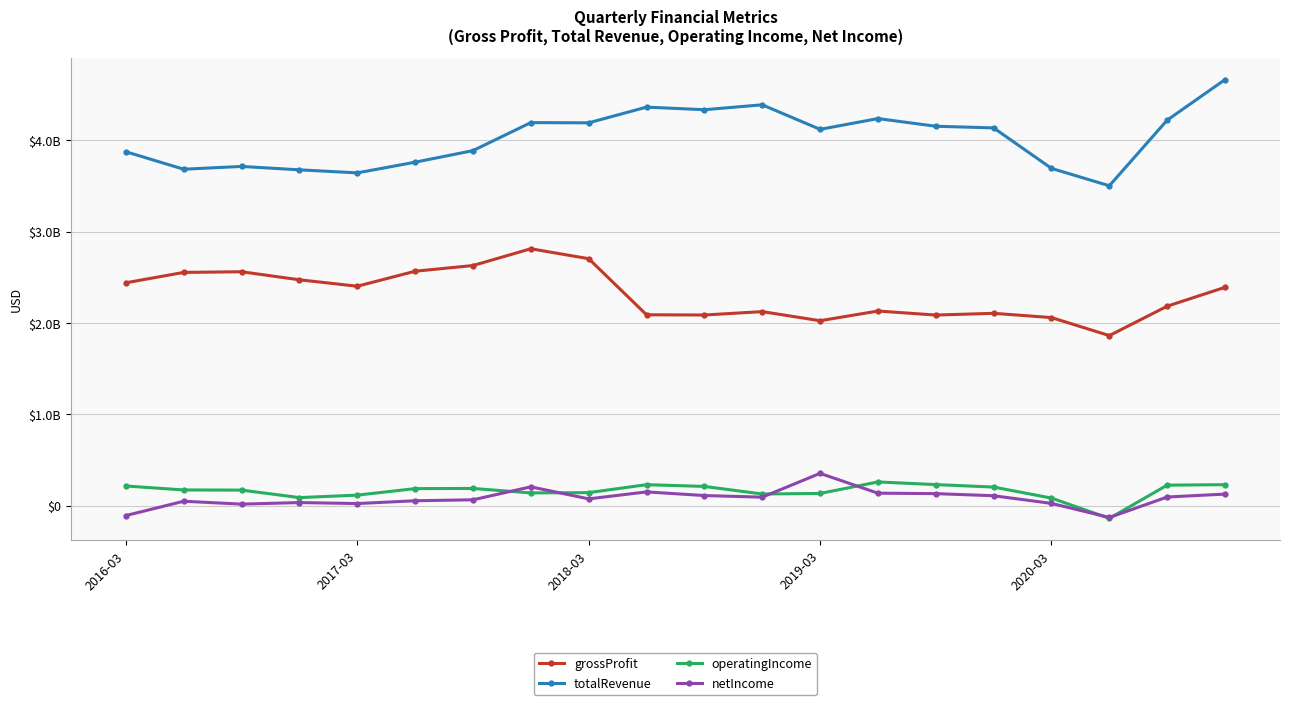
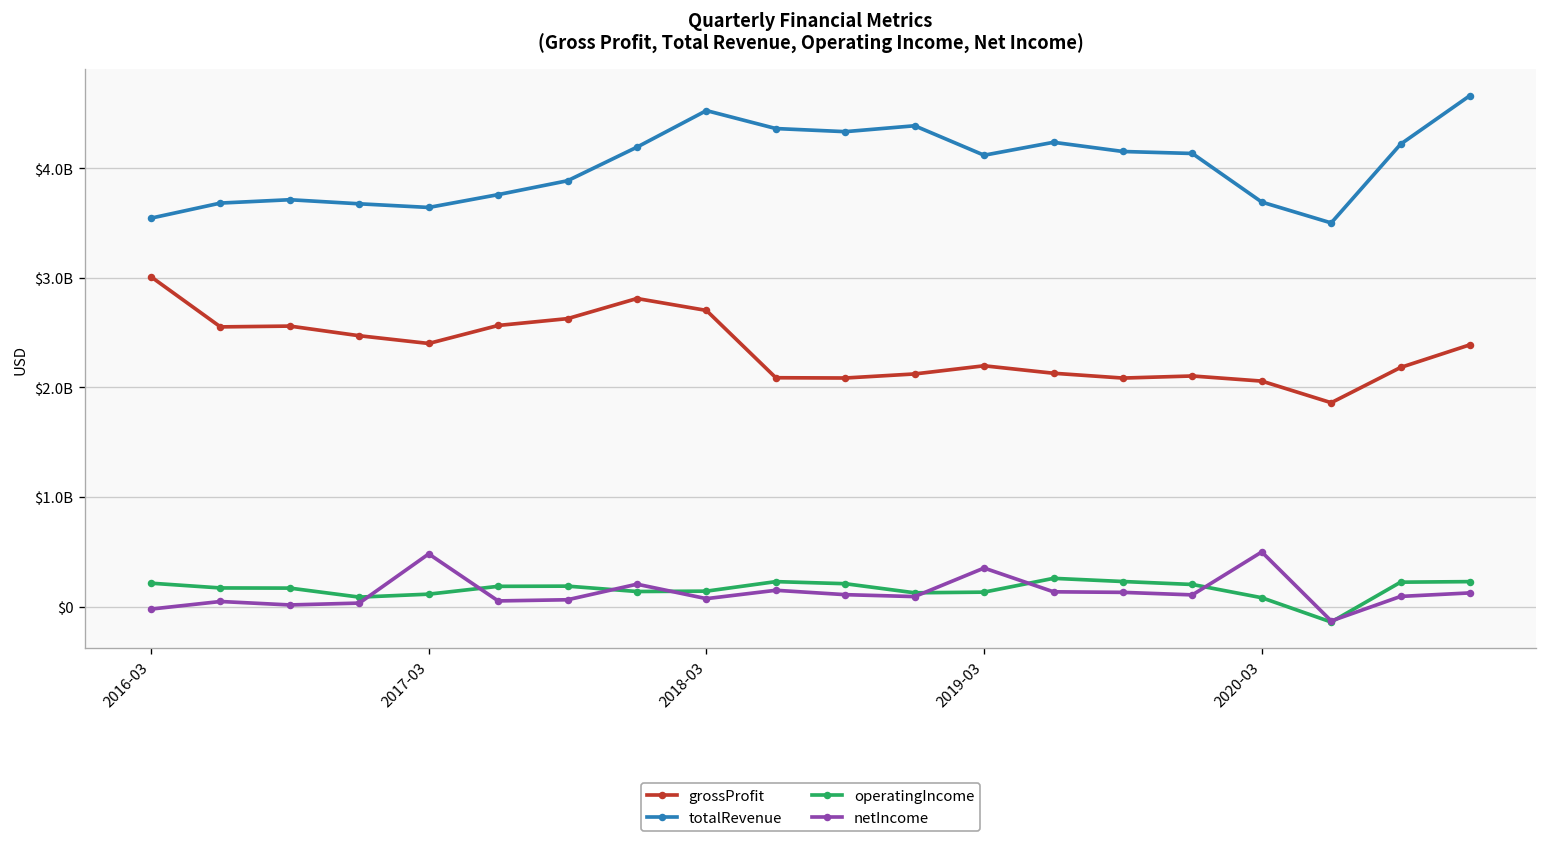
grossProfit, 2016-03: $2400000000 -> $3000000000
totalRevenue, 2016-03: $3900000000 -> $3500000000
netIncome, 2016-03: $-100000000 -> $0
netIncome, 2017-03: $0 -> $500000000
totalRevenue, 2018-03: $4200000000 -> $4500000000
grossProfit, 2019-03: $2000000000 -> $2200000000
netIncome, 2020-03: $0 -> $500000000
